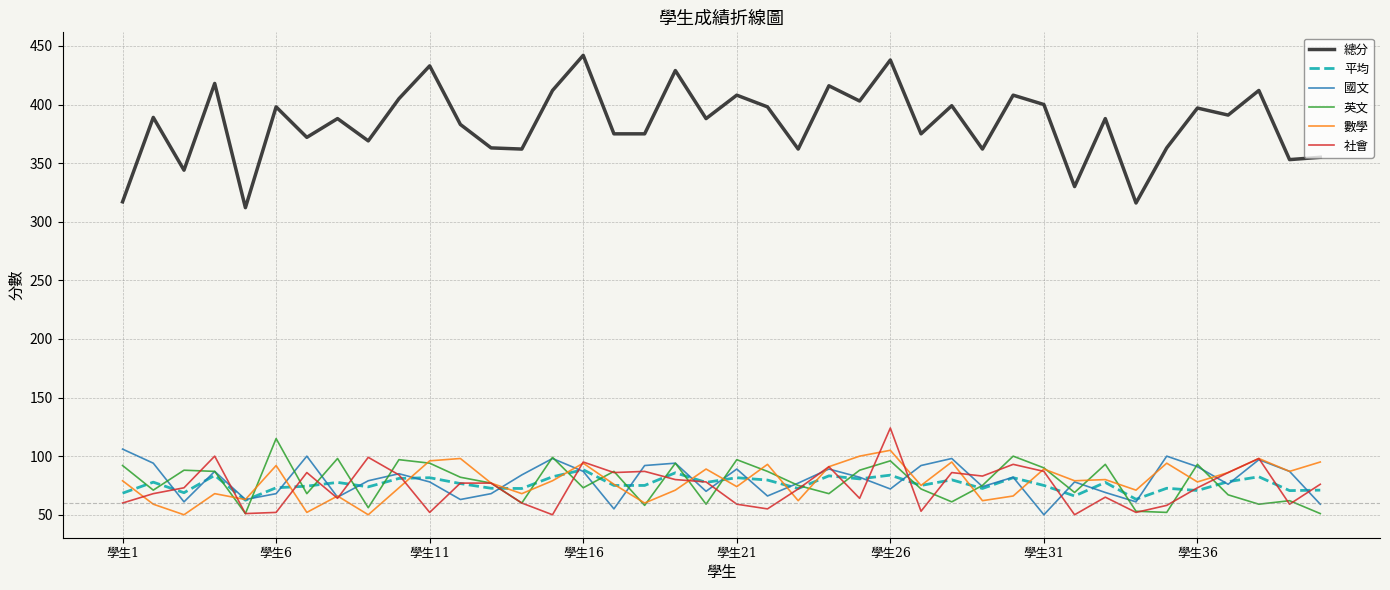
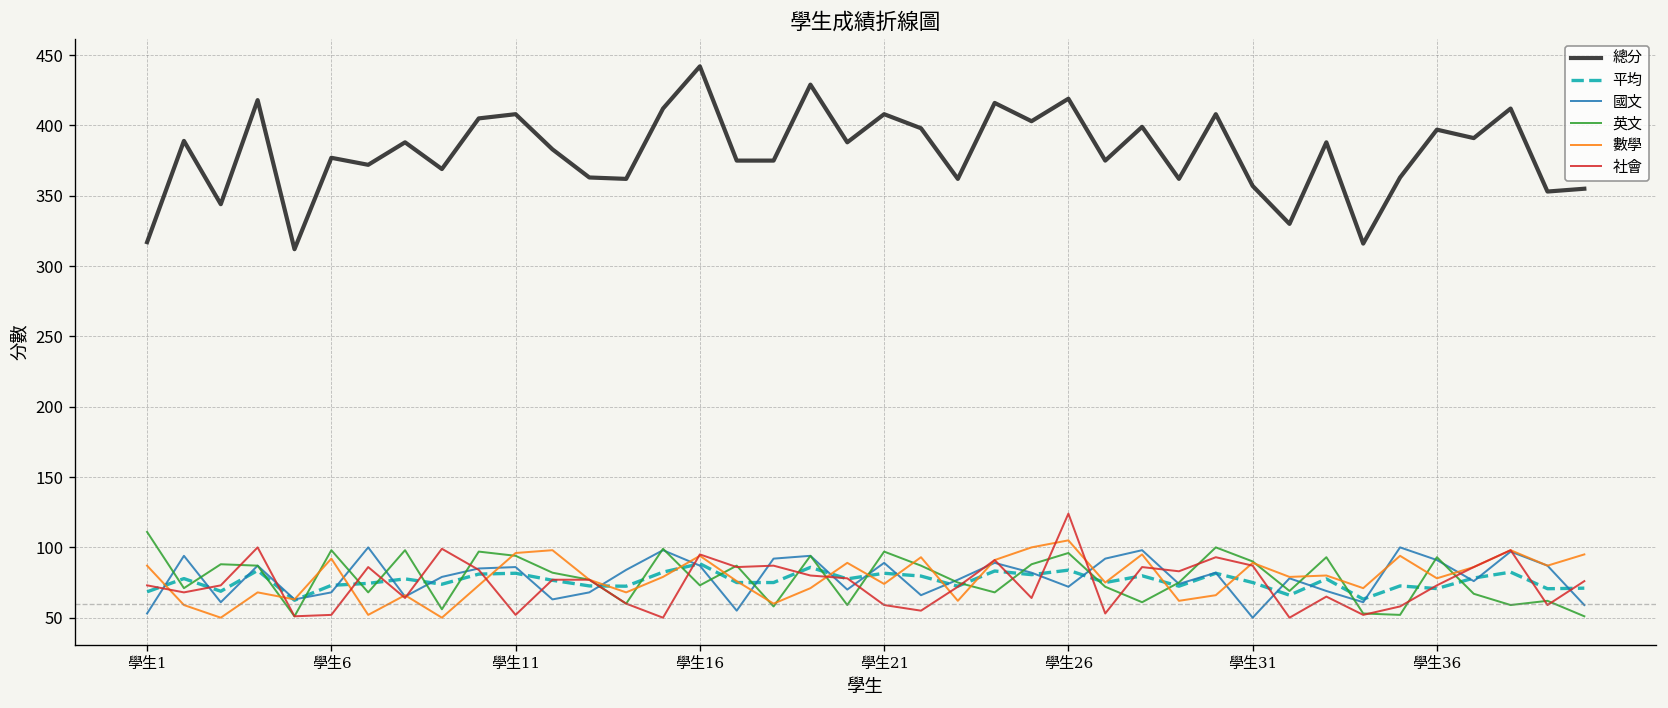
國文, 學生1: 106 -> 53
英文, 學生1: 92 -> 111
數學, 學生1: 79 -> 87
社會, 學生1: 60 -> 73
總分, 學生6: 398 -> 377
英文, 學生6: 115 -> 98
總分, 學生11: 433 -> 408
國文, 學生11: 78 -> 86
總分, 學生26: 438 -> 419
總分, 學生31: 400 -> 357
